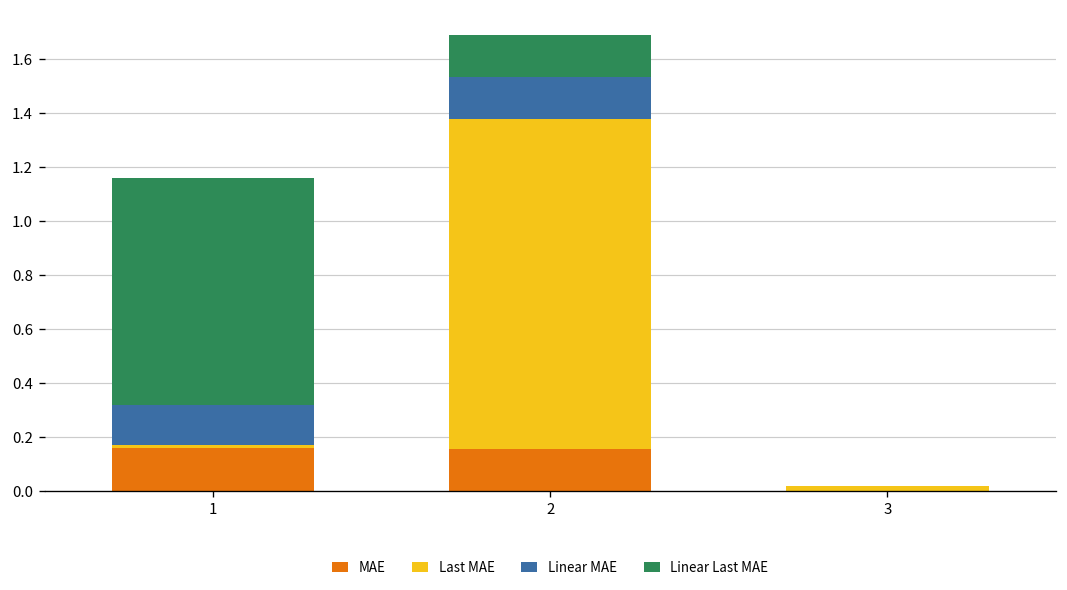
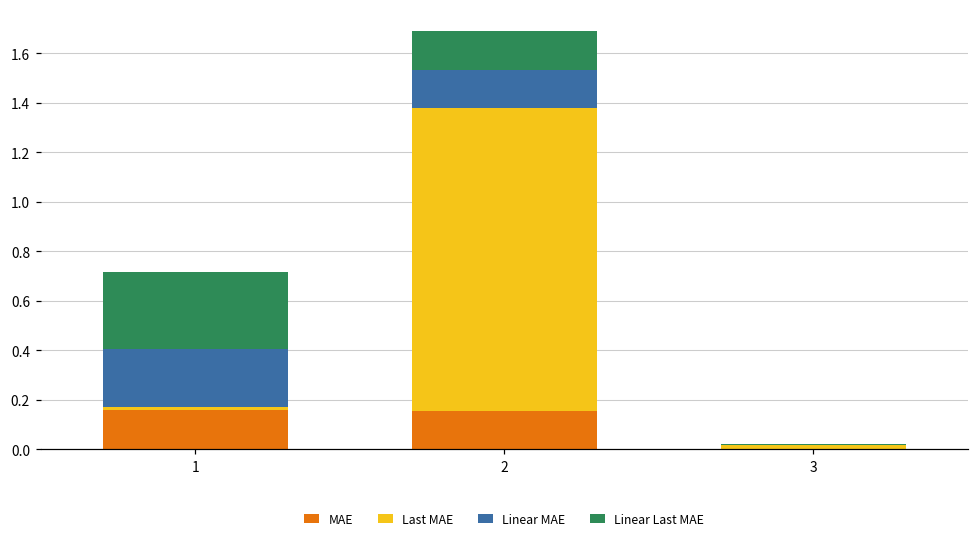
Linear MAE, 1: 0.15 -> 0.23
Linear Last MAE, 1: 0.84 -> 0.31
